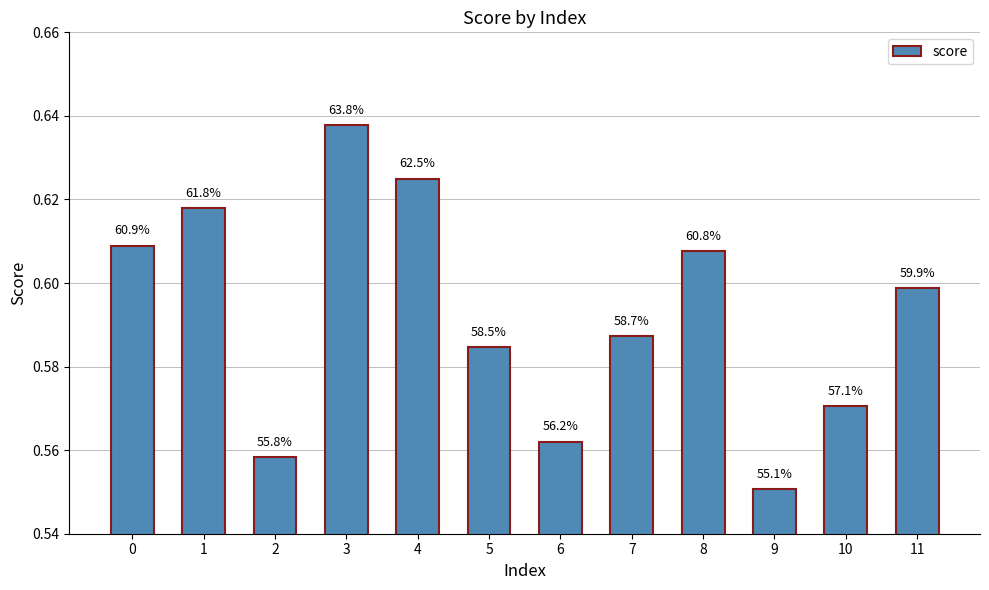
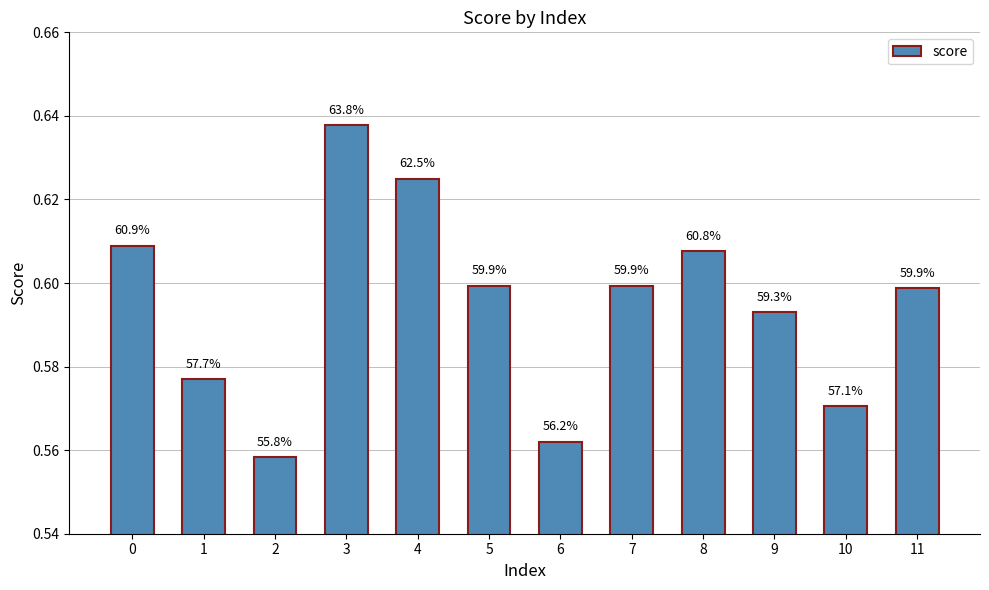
1: 61.8% -> 57.7%
5: 58.5% -> 59.9%
7: 58.7% -> 59.9%
9: 55.1% -> 59.3%
